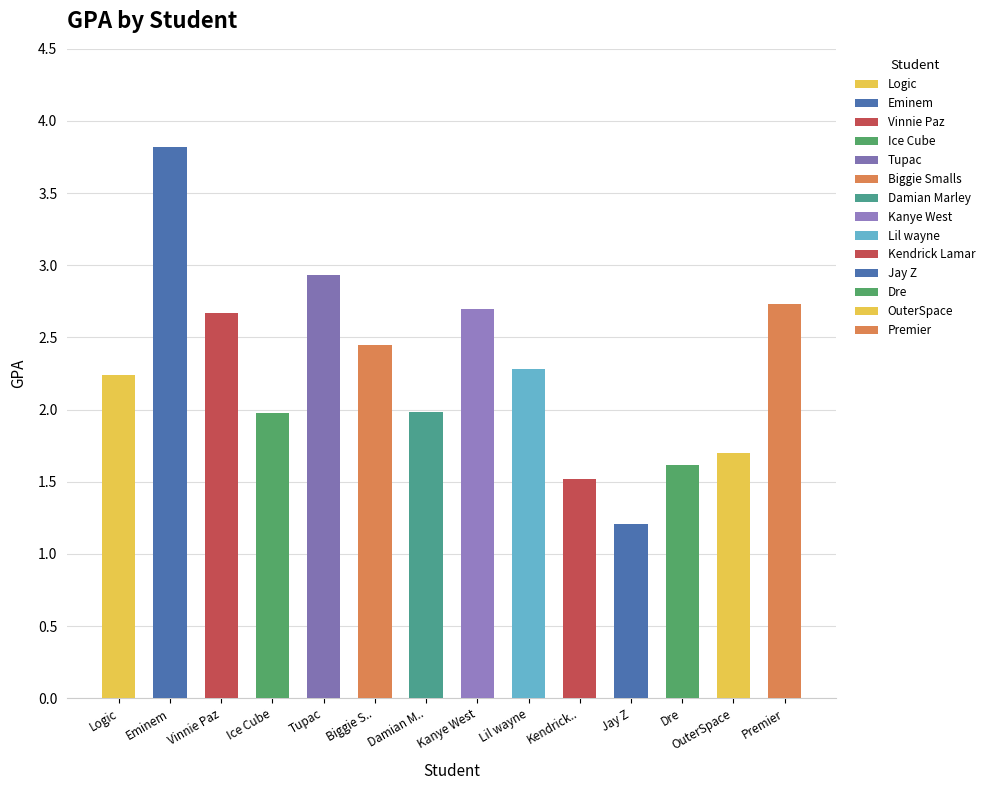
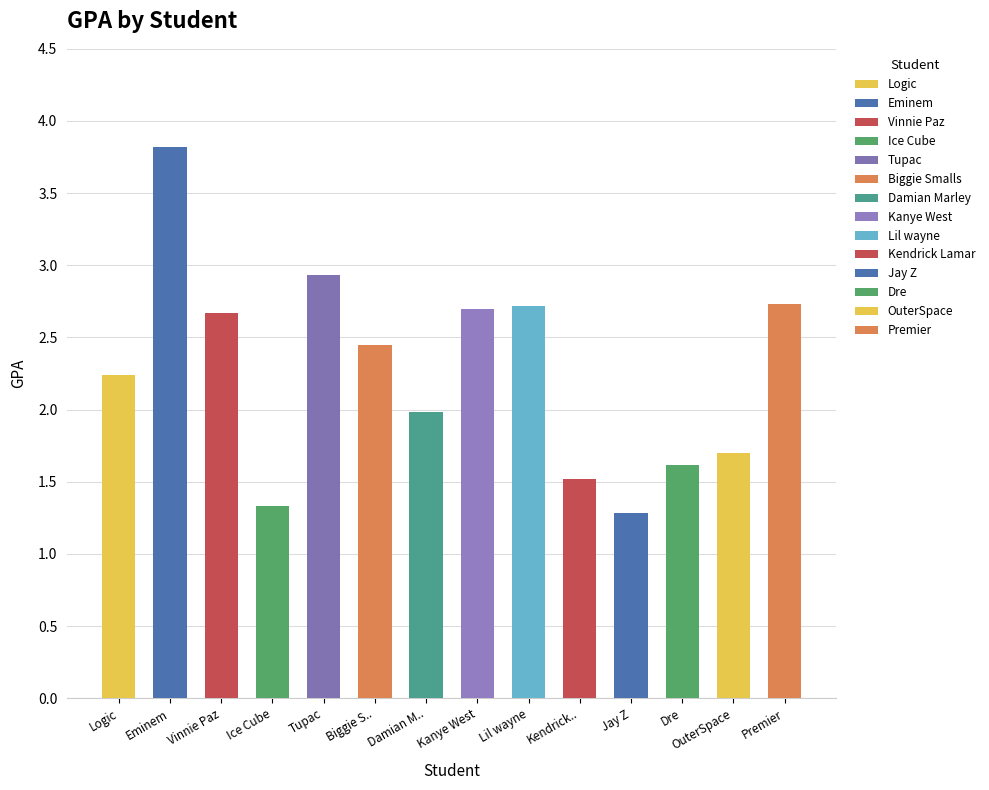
Ice Cube: 1.97 -> 1.33
Lil wayne: 2.28 -> 2.72
Jay Z: 1.21 -> 1.28
